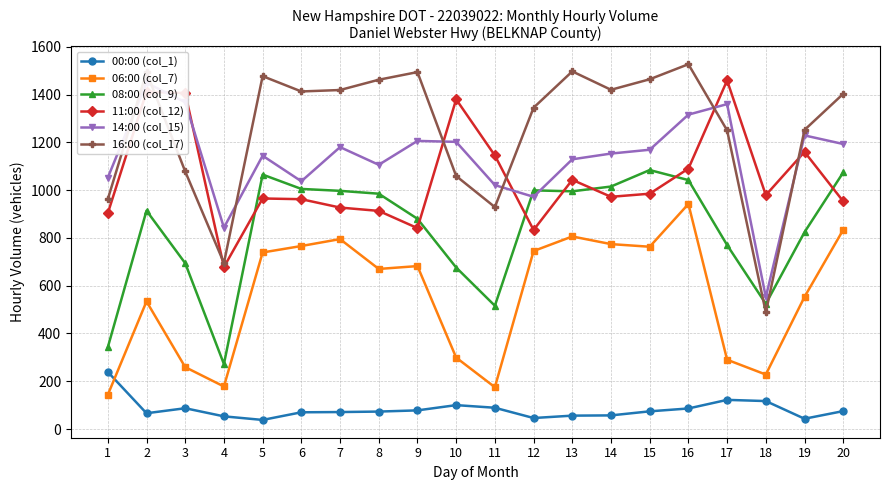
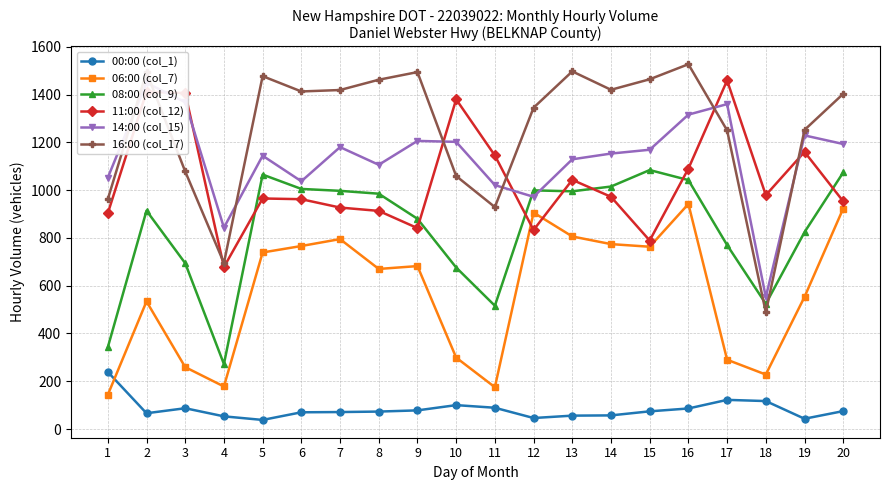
06:00 (col_7), 12: 750 -> 910
11:00 (col_12), 15: 990 -> 790
06:00 (col_7), 20: 830 -> 920
